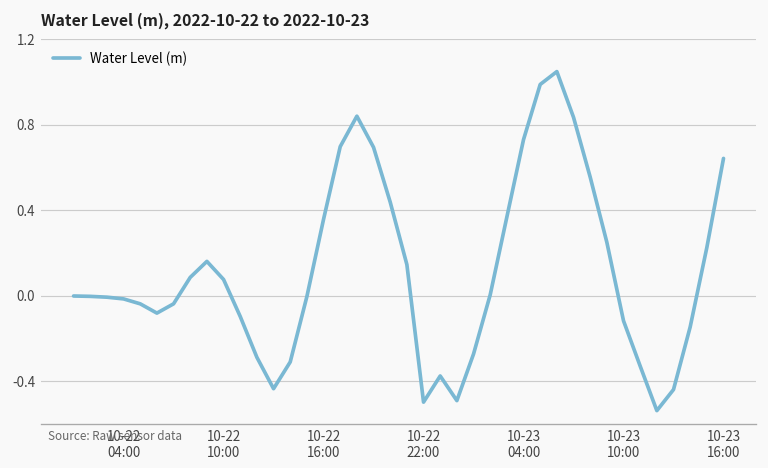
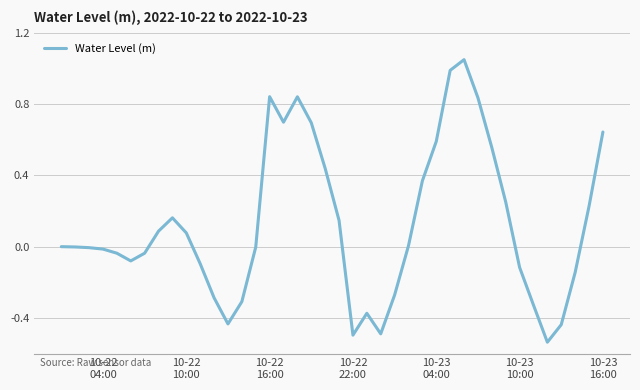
10-22 16:00: 0.36 -> 0.84
10-23 04:00: 0.73 -> 0.59
